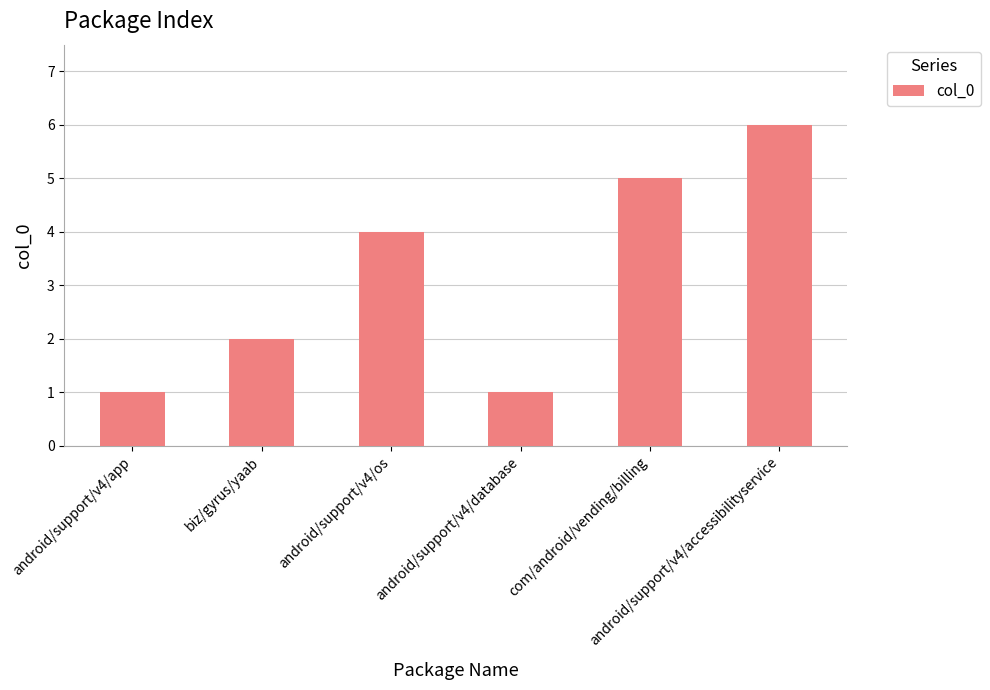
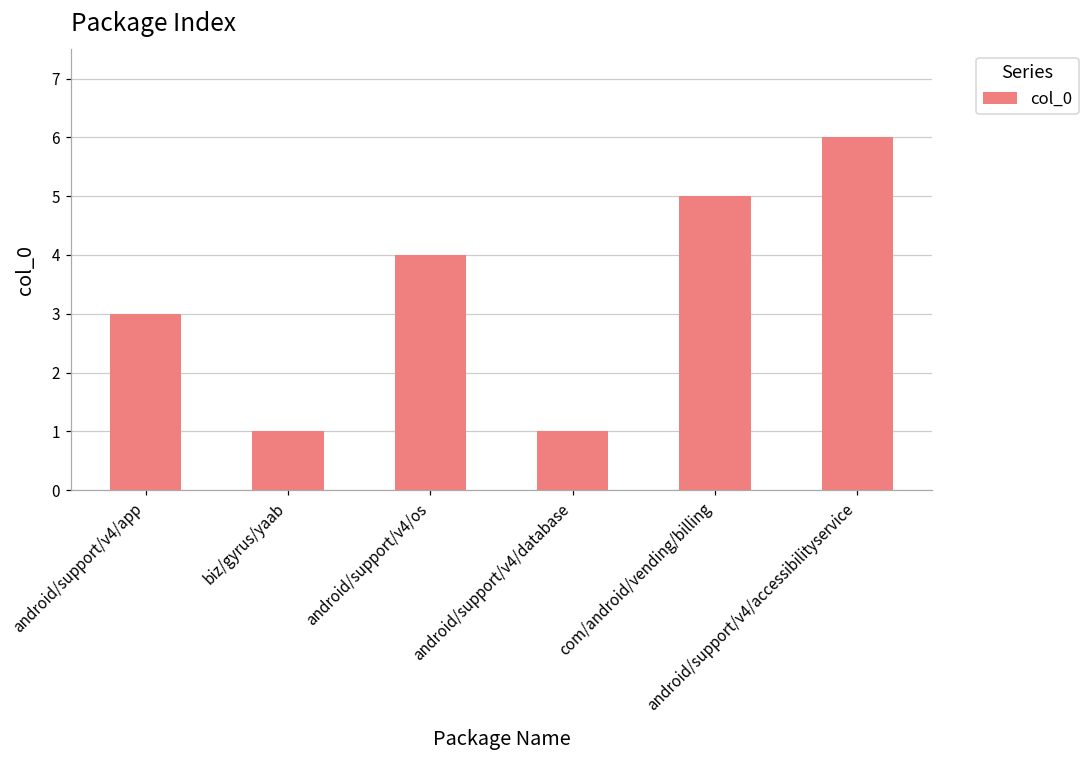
android/support/v4/app: 1 -> 3
biz/gyrus/yaab: 2 -> 1
